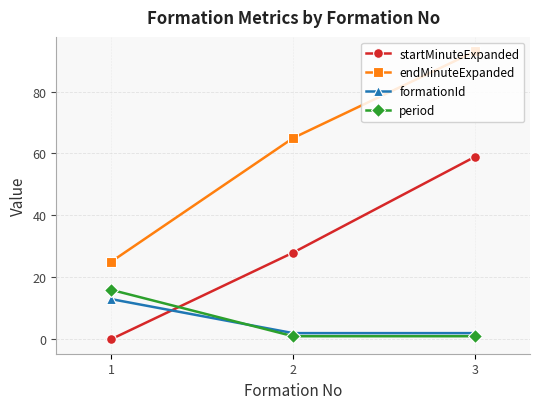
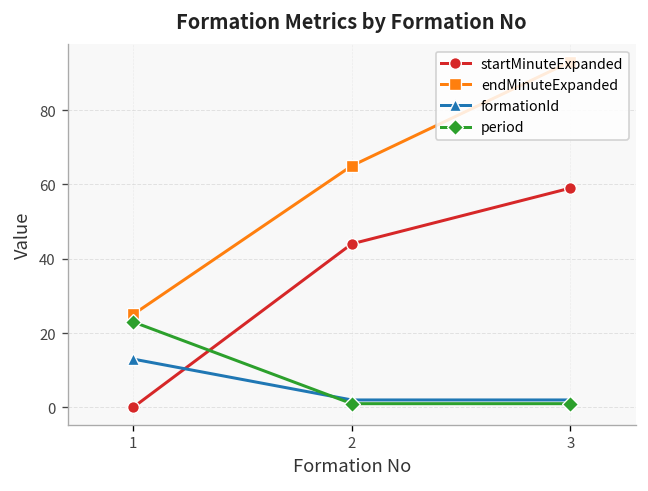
period, 1: 16 -> 23
startMinuteExpanded, 2: 28 -> 44
